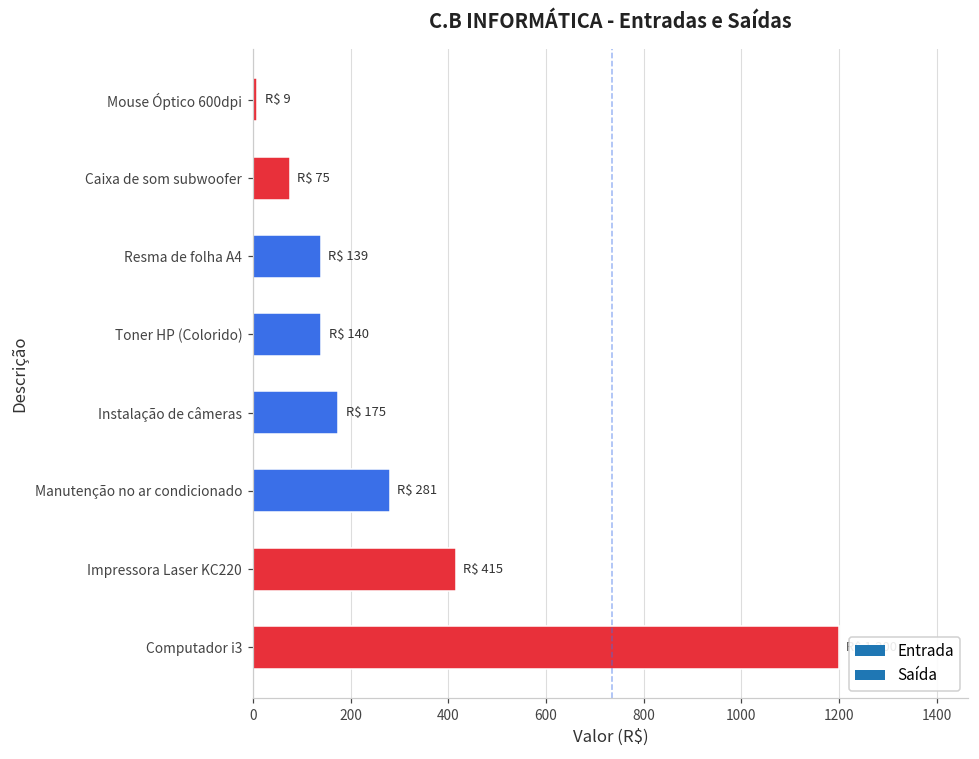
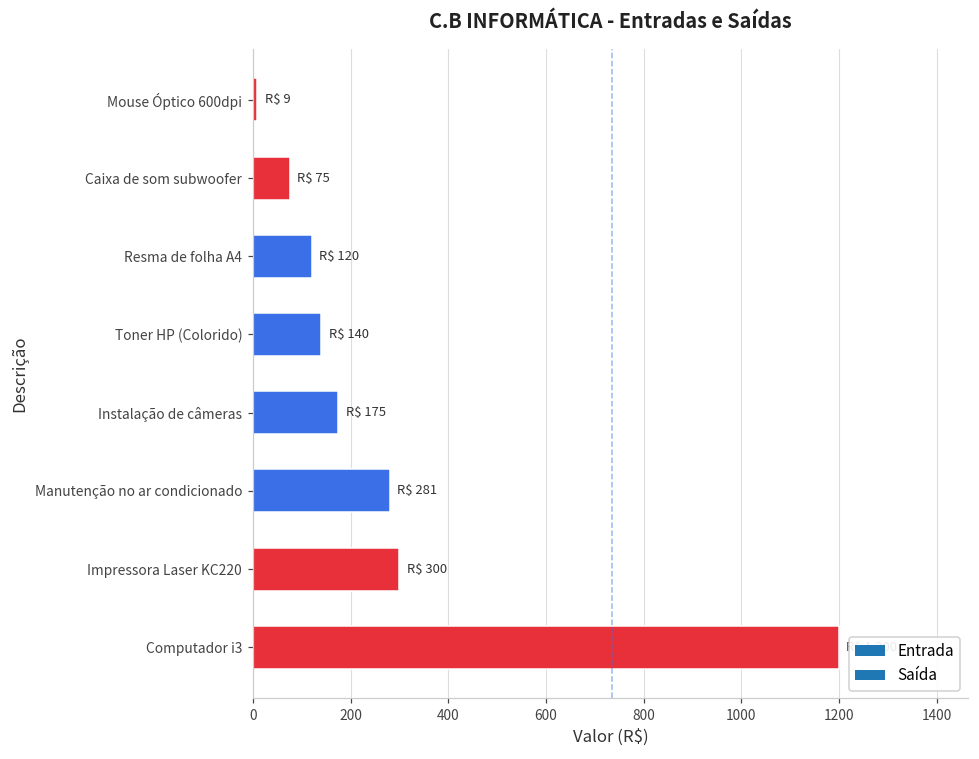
Resma de folha A4: 139 -> 120
Impressora Laser KC220: 415 -> 300
